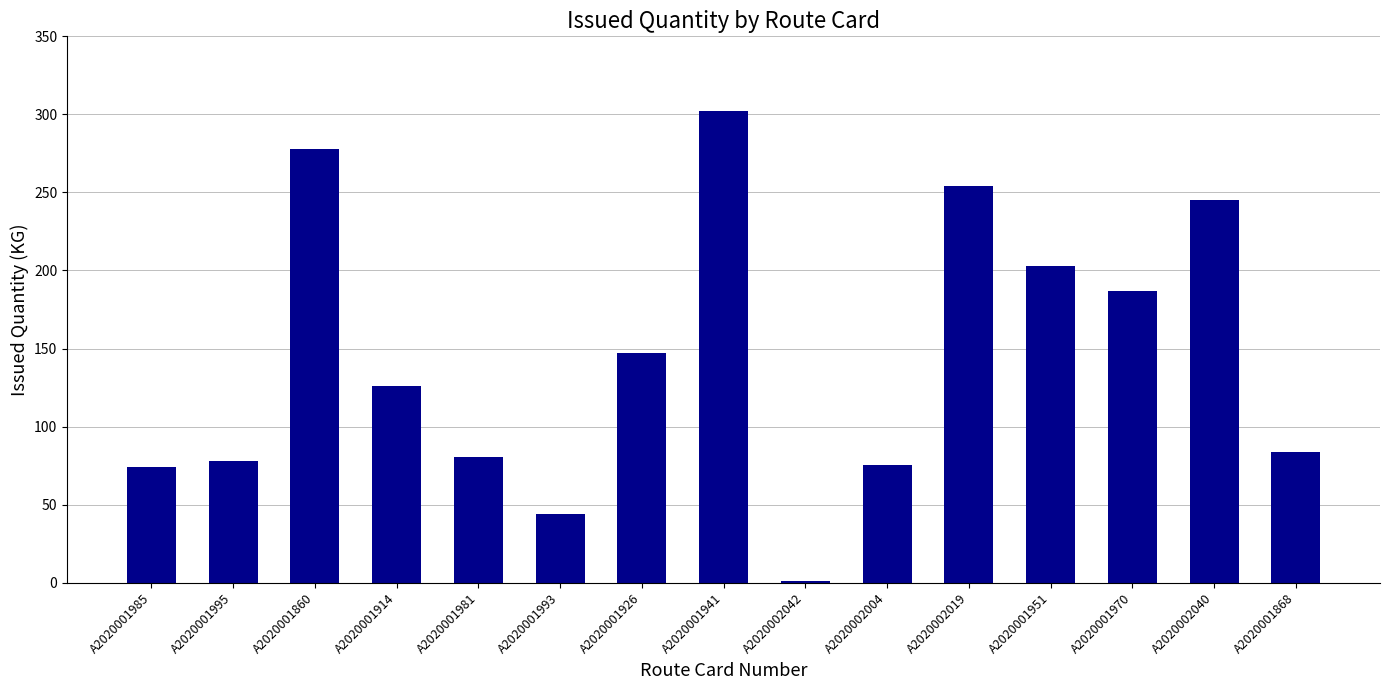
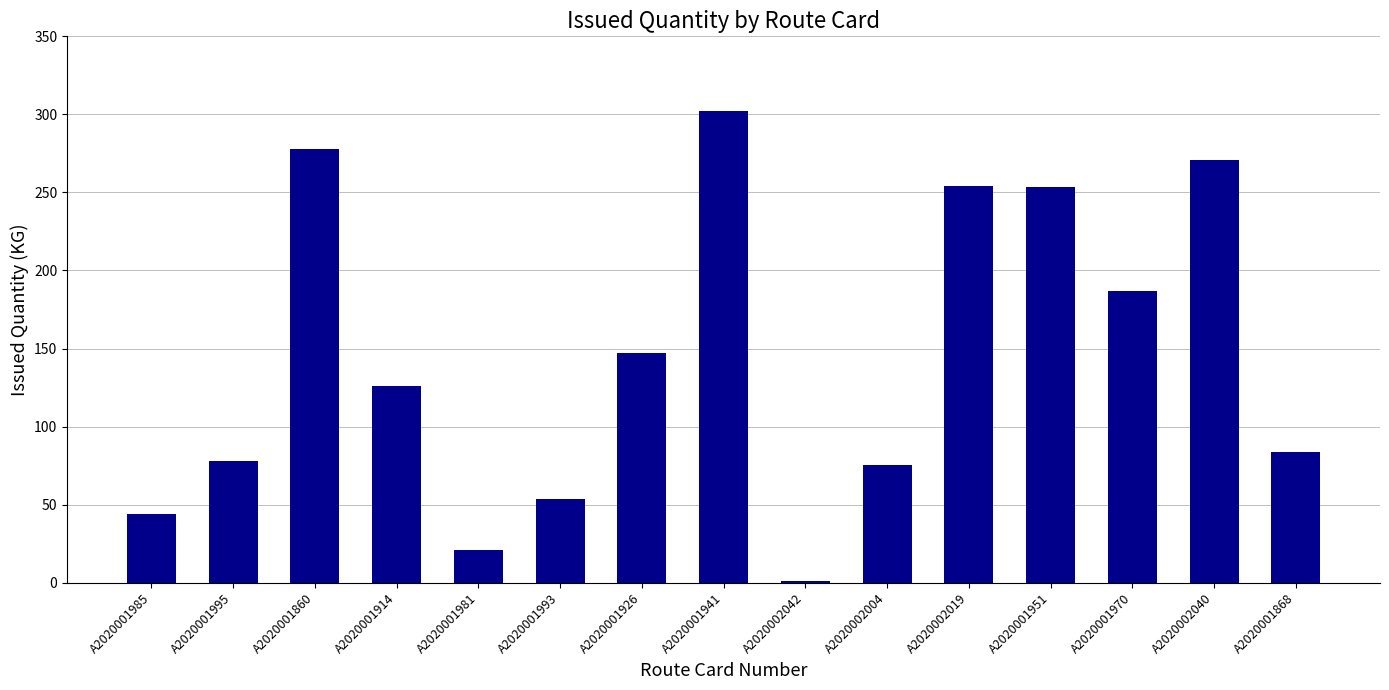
A2020001985: 74 -> 44
A2020001981: 81 -> 21
A2020001993: 44 -> 54
A2020001951: 203 -> 254
A2020002040: 245 -> 271
